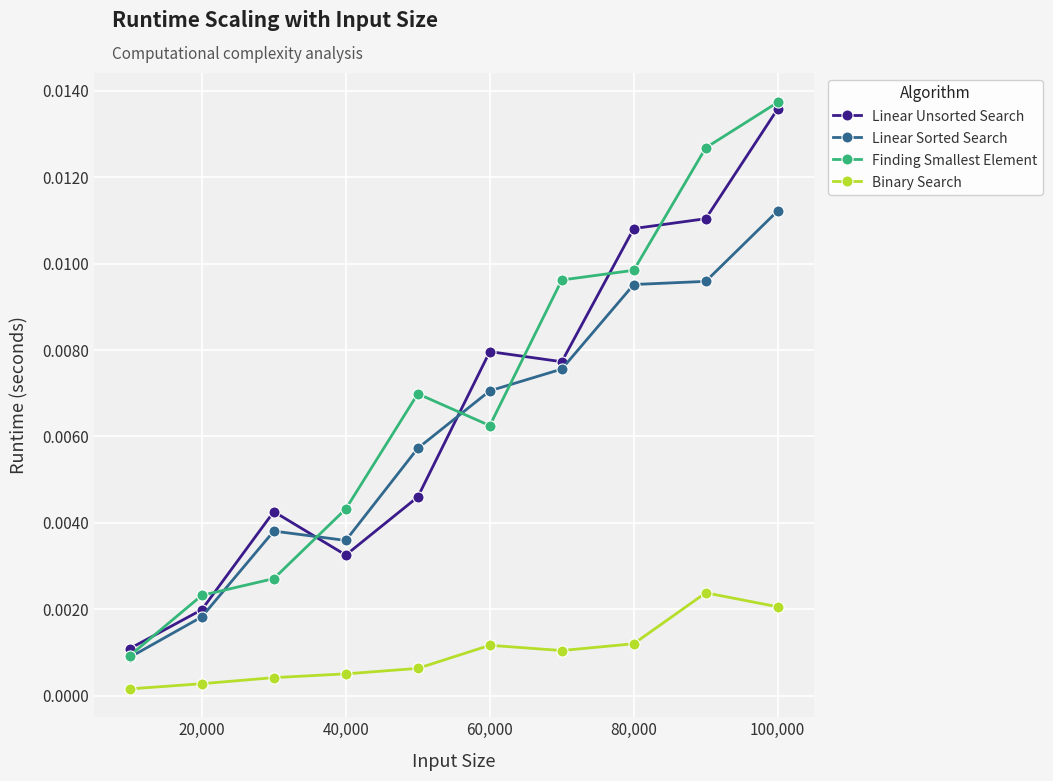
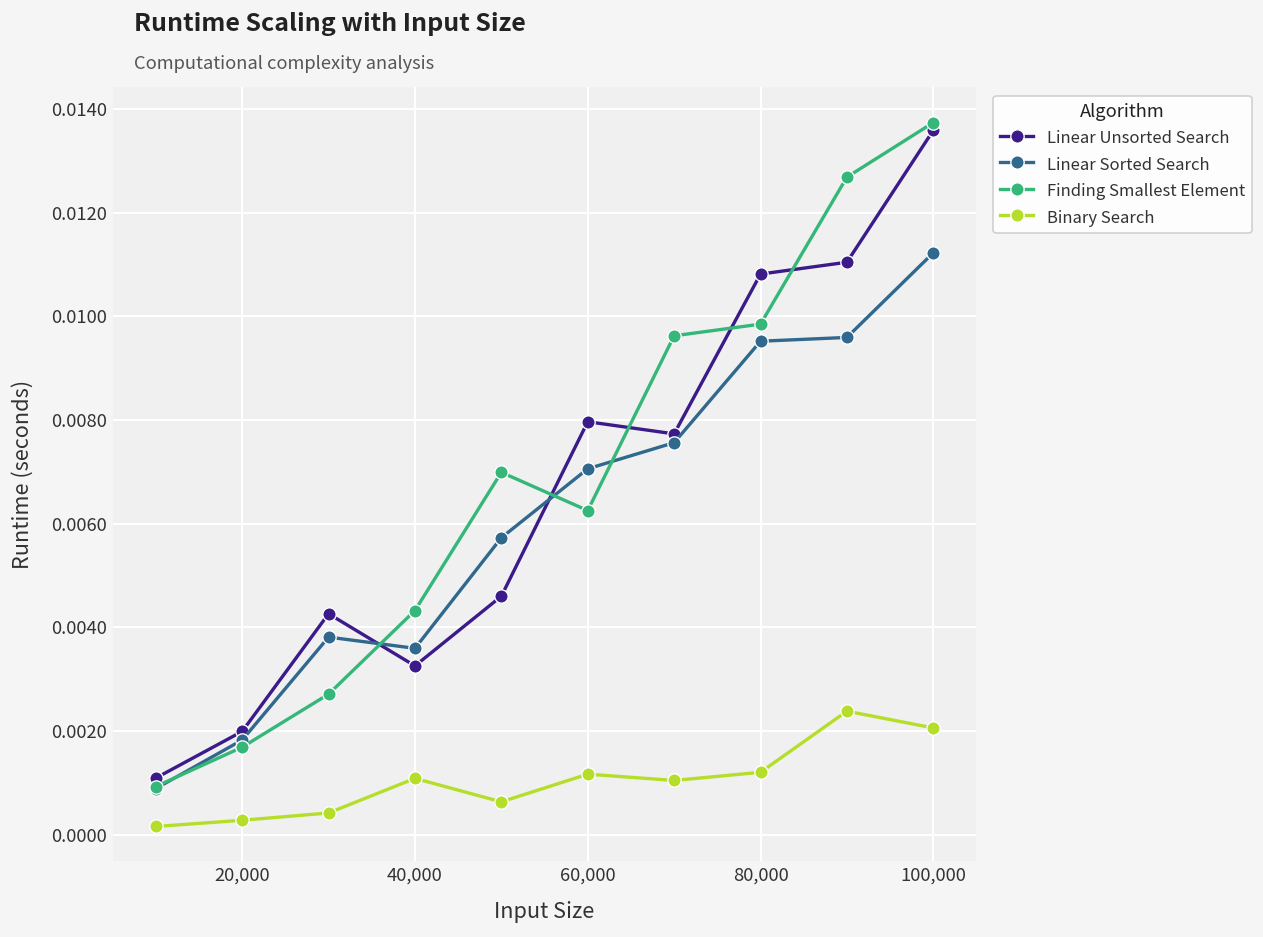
Finding Smallest Element, 20,000: 0.0023 -> 0.0017
Binary Search, 40,000: 0.0005 -> 0.0011
